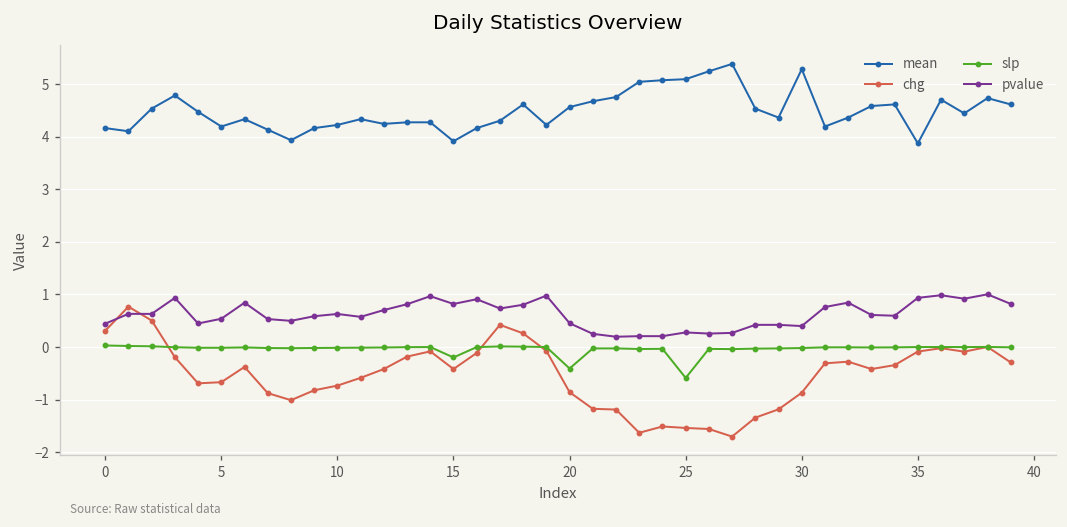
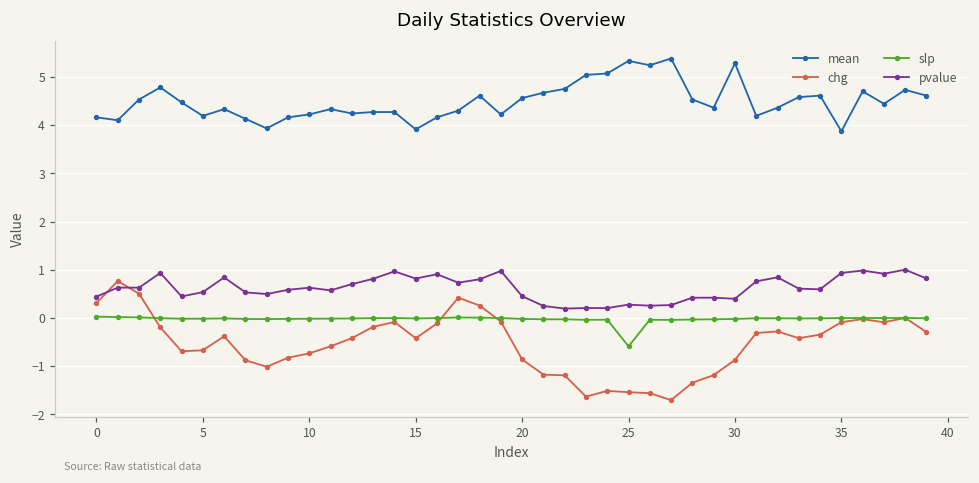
slp, 15: -0.2 -> 0.0
slp, 20: -0.4 -> 0.0
mean, 25: 5.1 -> 5.3
